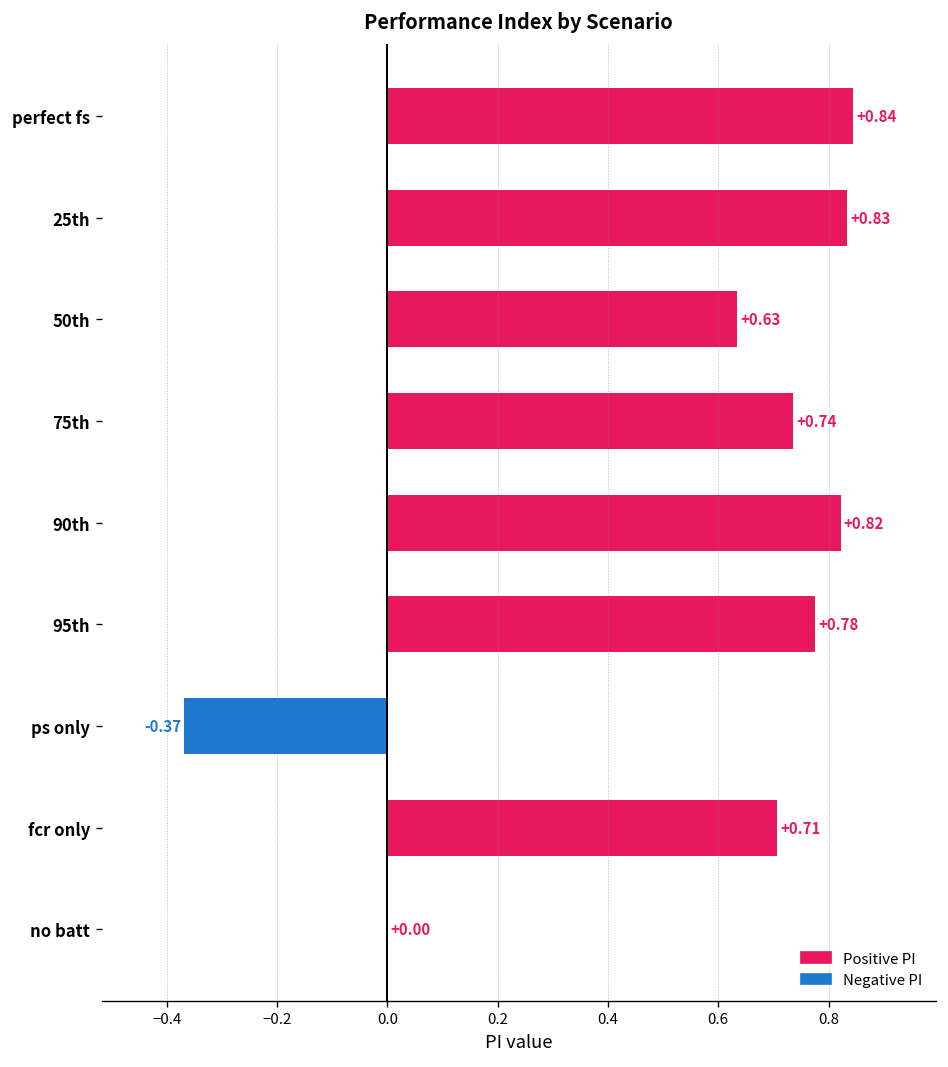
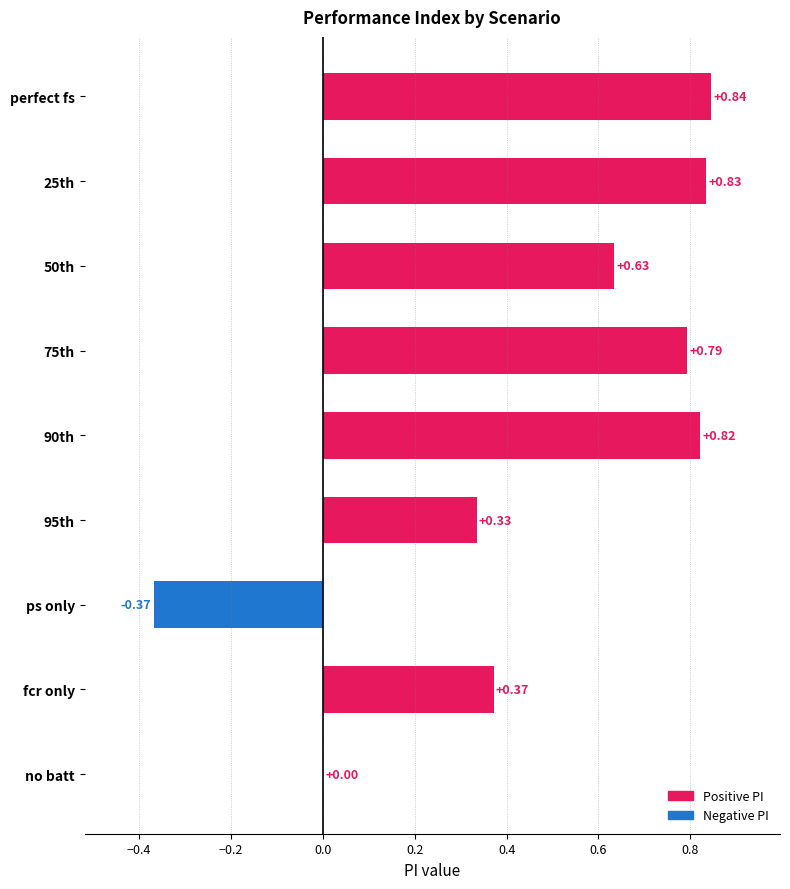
75th: +0.74 -> +0.79
95th: +0.78 -> +0.33
fcr only: +0.71 -> +0.37
